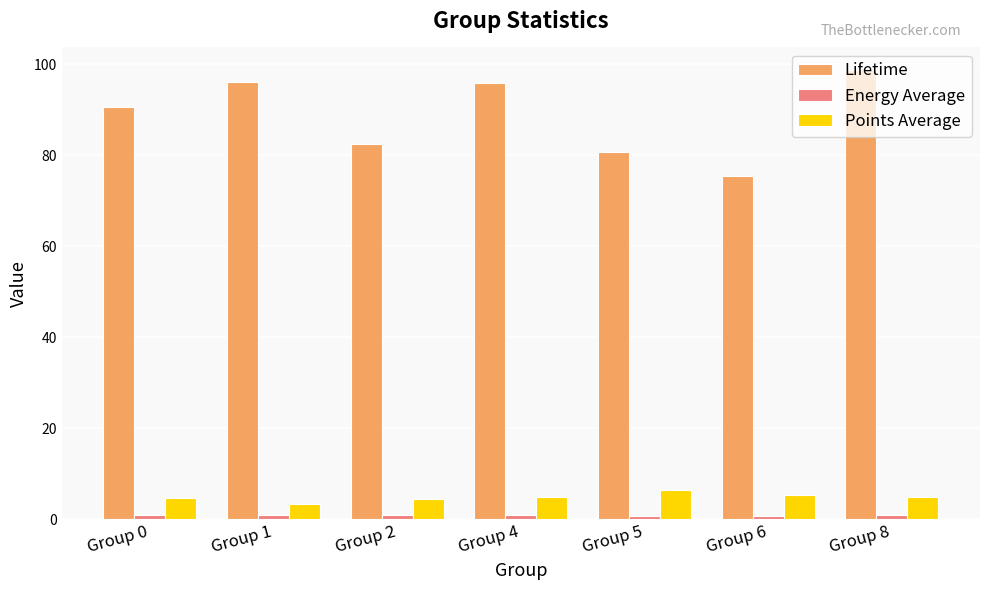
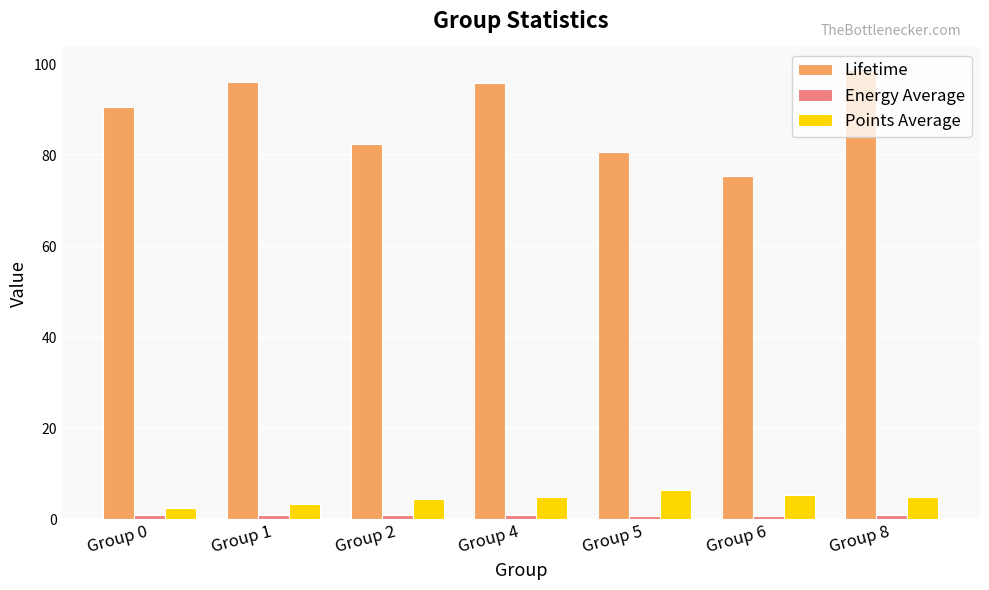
Points Average, Group 0: 5 -> 3
